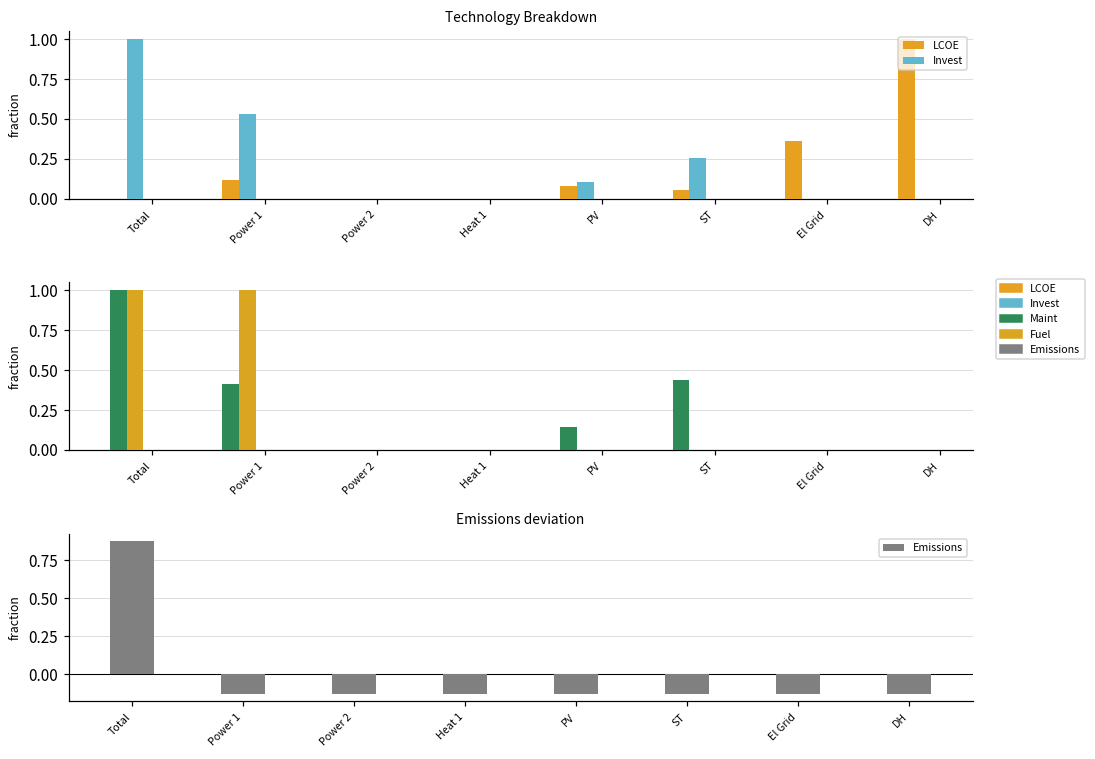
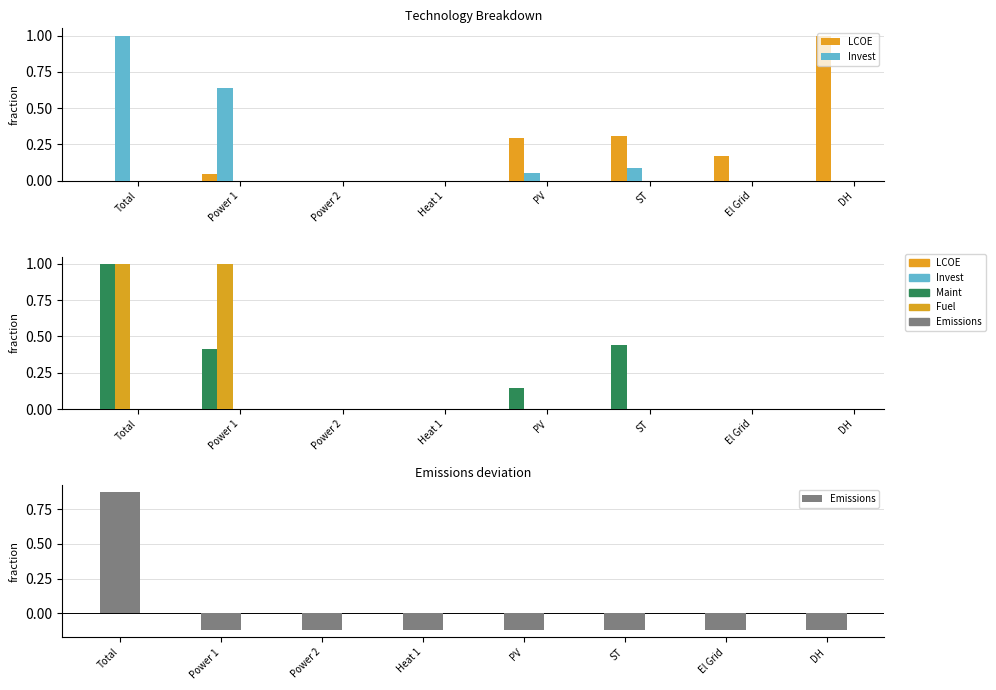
Technology Breakdown, LCOE, Power 1: 0.11 -> 0.05
Technology Breakdown, Invest, Power 1: 0.53 -> 0.64
Technology Breakdown, LCOE, PV: 0.08 -> 0.30
Technology Breakdown, Invest, PV: 0.11 -> 0.05
Technology Breakdown, LCOE, ST: 0.06 -> 0.31
Technology Breakdown, Invest, ST: 0.26 -> 0.09
Technology Breakdown, LCOE, El Grid: 0.36 -> 0.17
